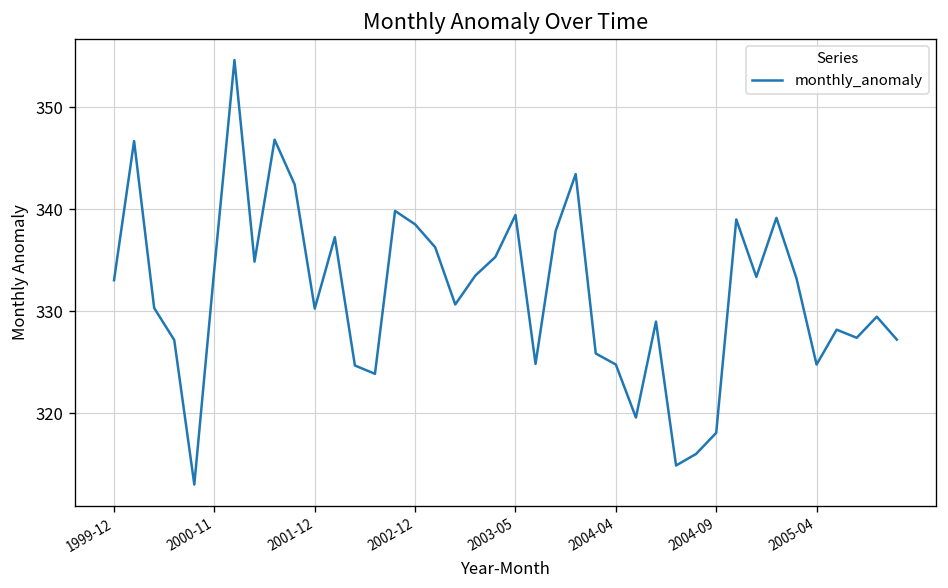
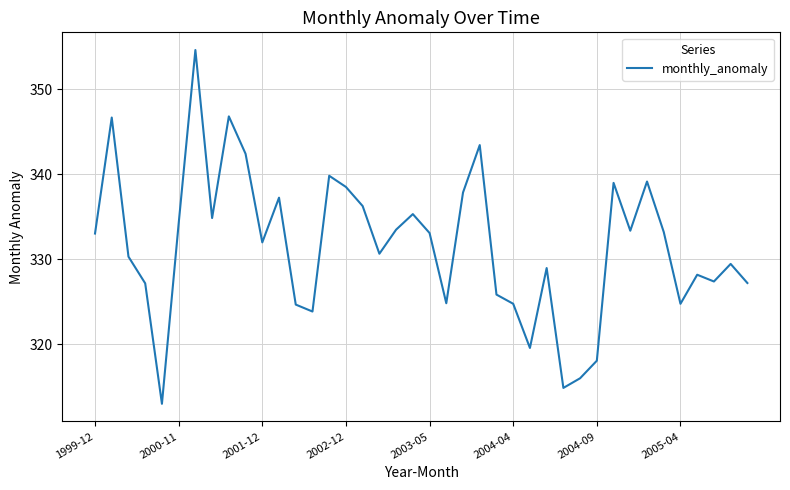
2001-12: 330 -> 332
2003-05: 339 -> 333
